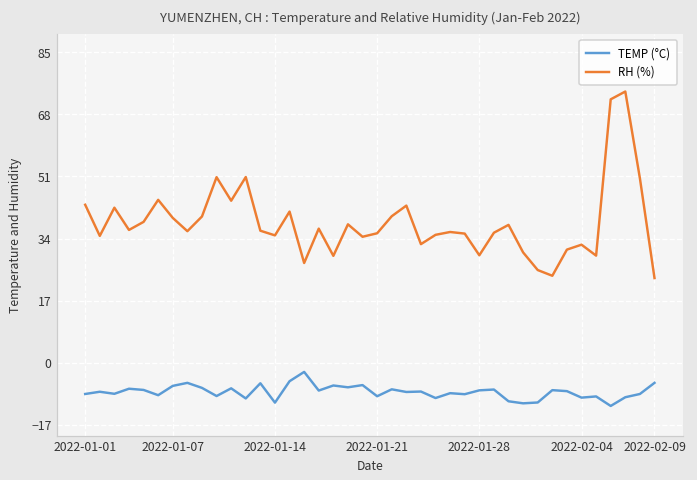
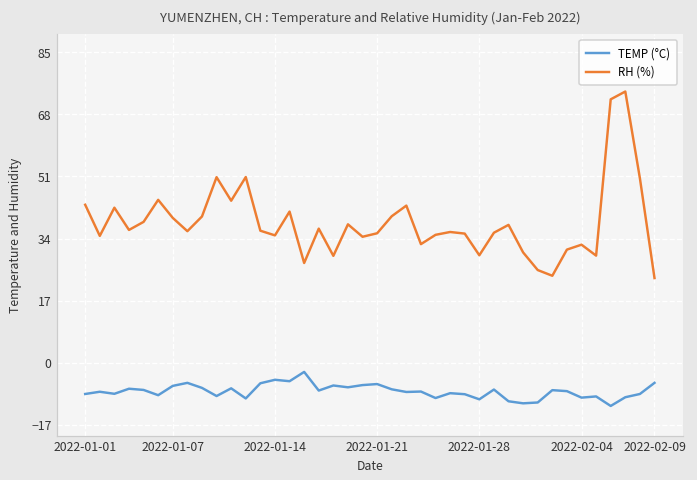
TEMP (°C), 2022-01-14: -11 -> -5
TEMP (°C), 2022-01-21: -9 -> -6
TEMP (°C), 2022-01-28: -8 -> -10
